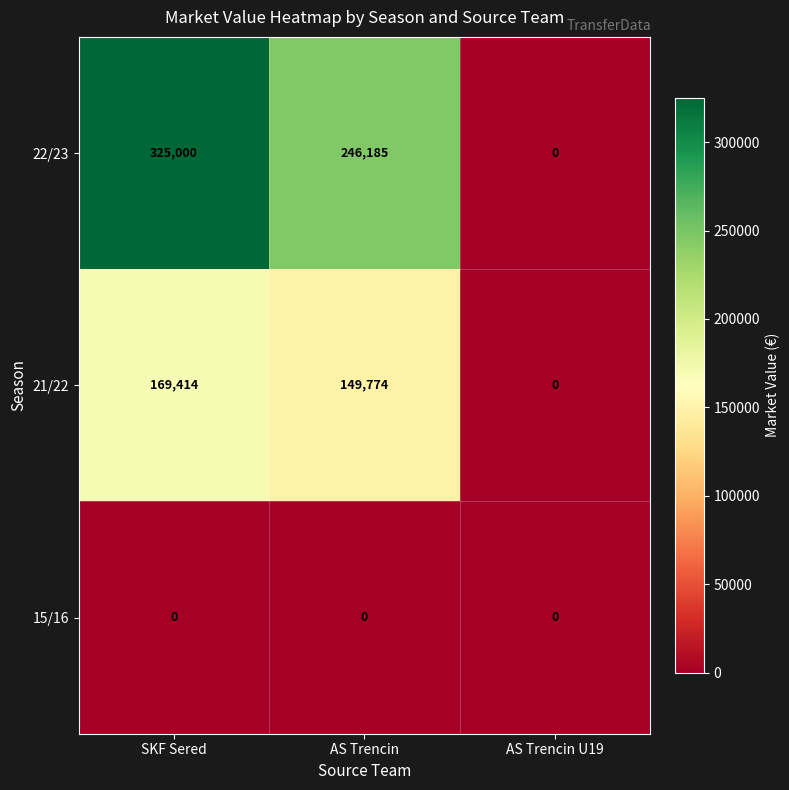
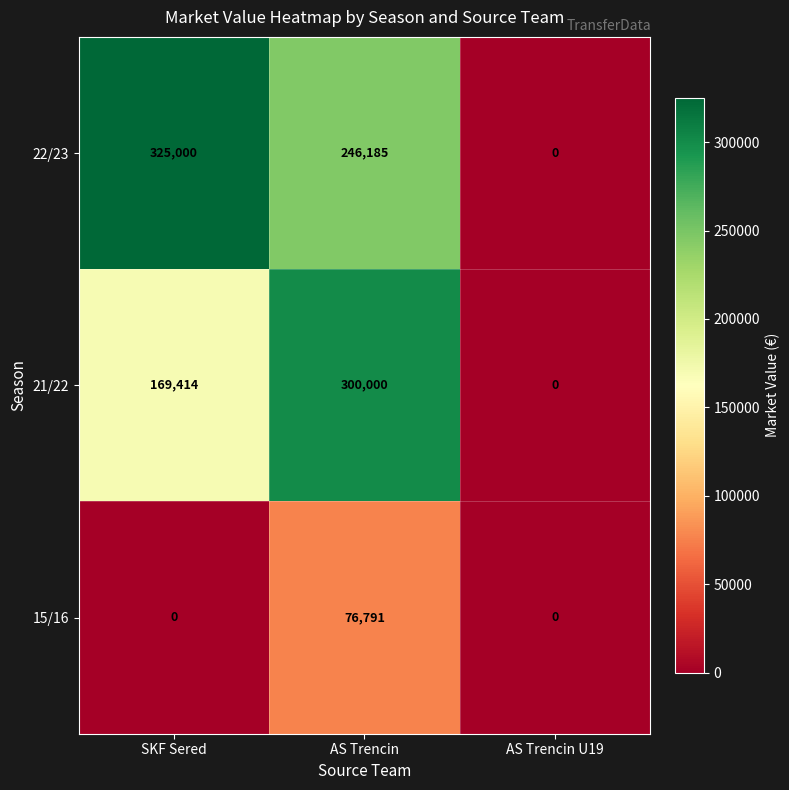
21/22, AS Trencin: 149,774 -> 300,000
15/16, AS Trencin: 0 -> 76,791
